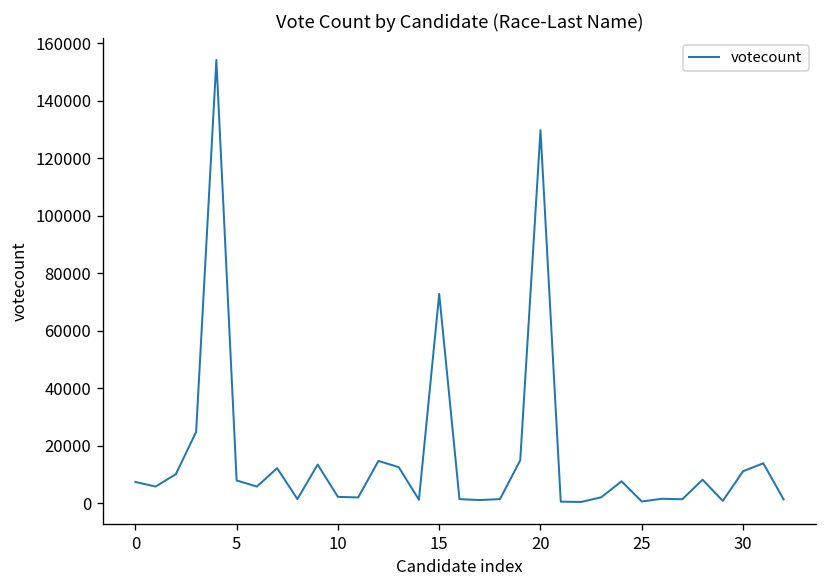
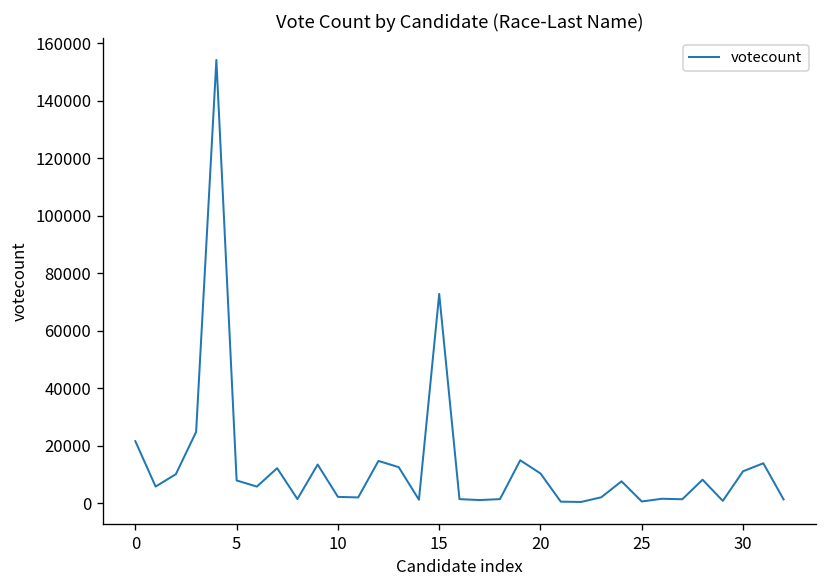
0: 7000 -> 22000
20: 130000 -> 10000
